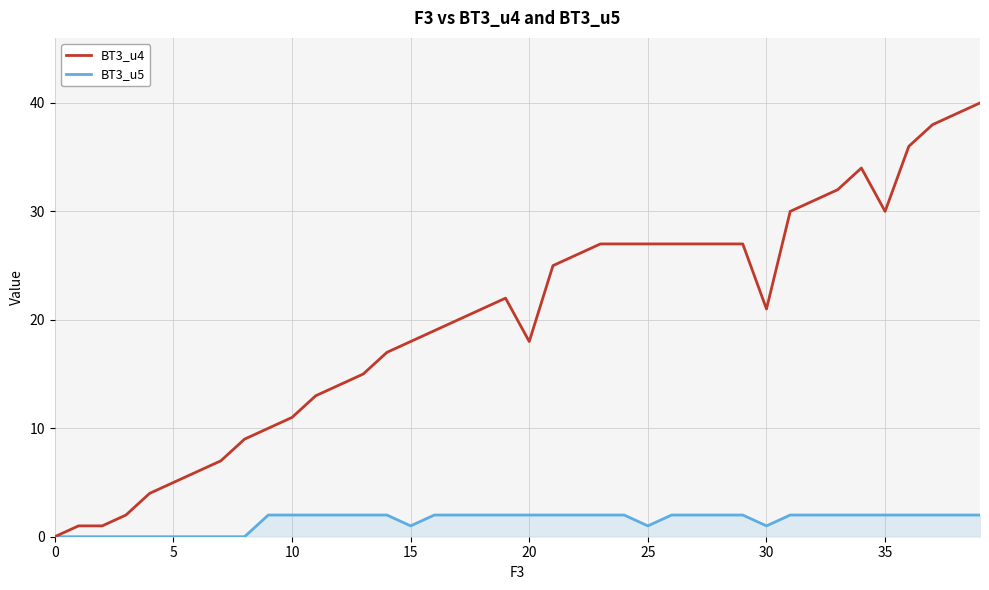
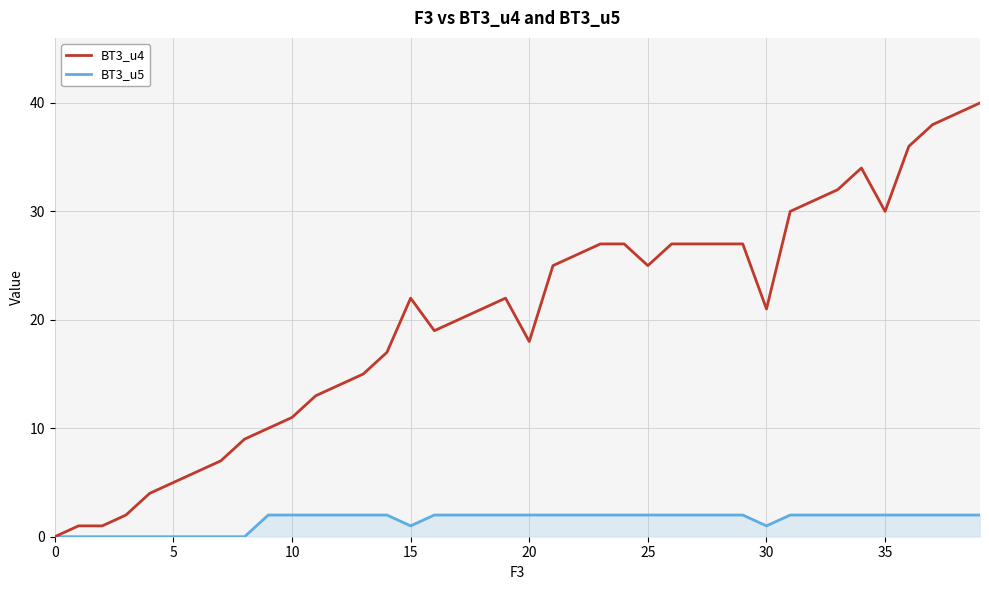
BT3_u4, 15: 18 -> 22
BT3_u4, 25: 27 -> 25
BT3_u5, 25: 1 -> 2
